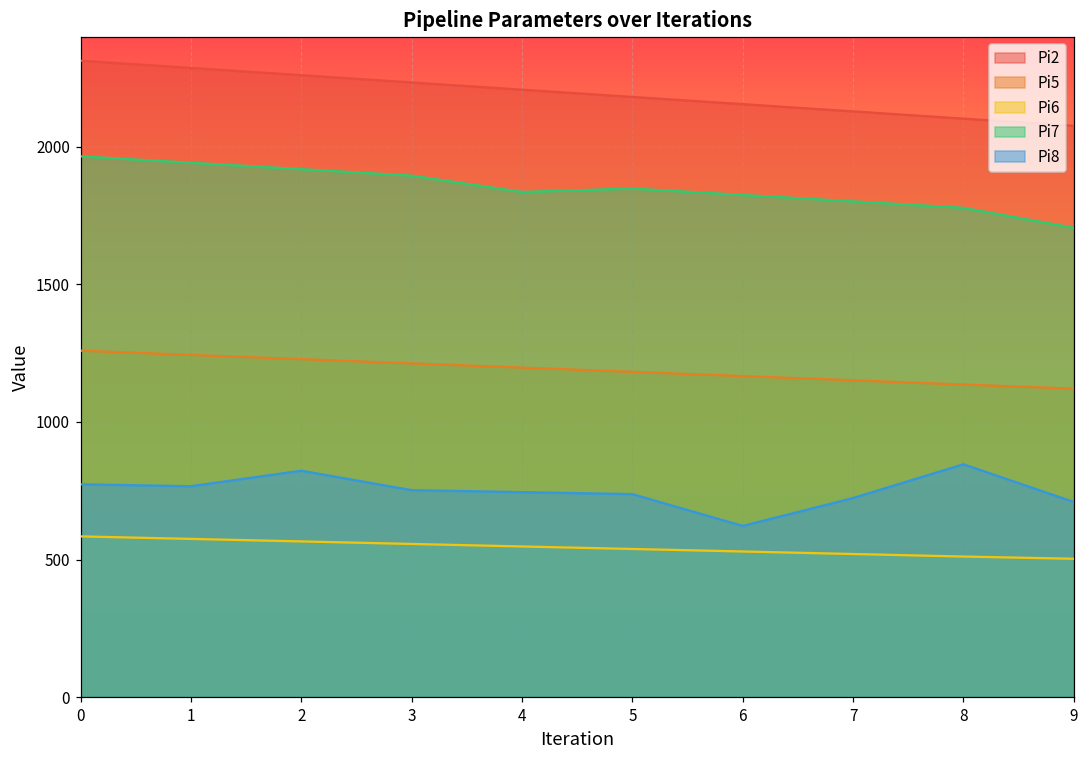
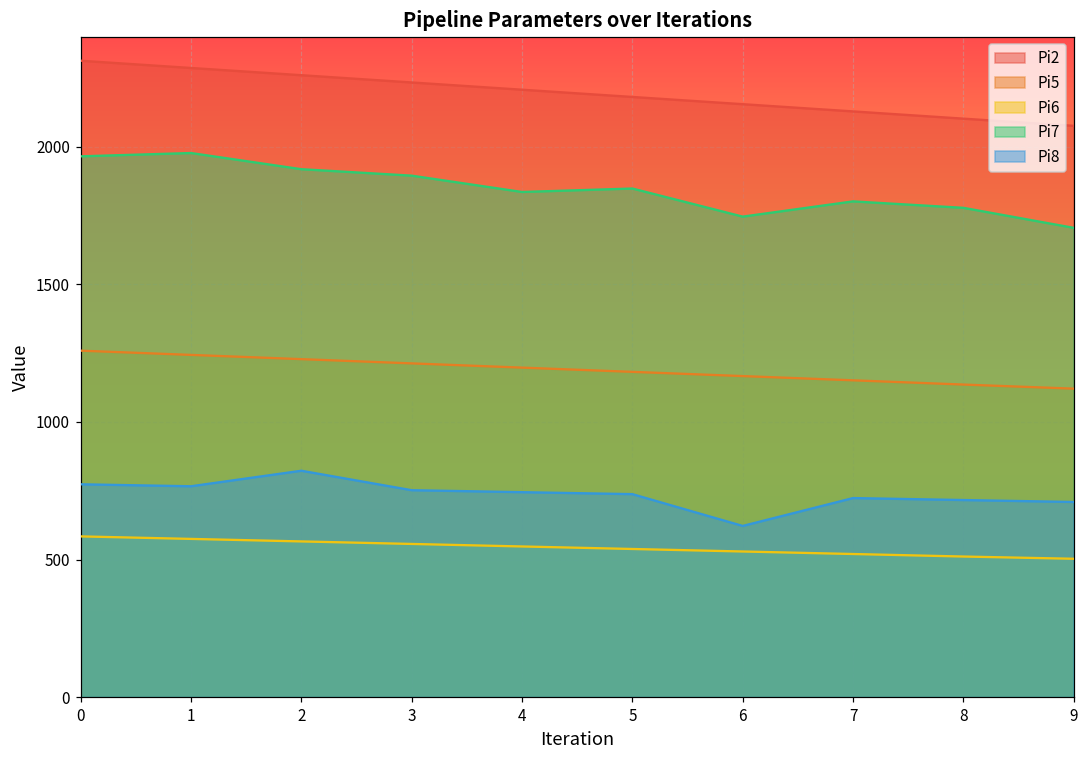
Pi7, 1: 1940 -> 1980
Pi7, 6: 1820 -> 1750
Pi8, 8: 850 -> 720
